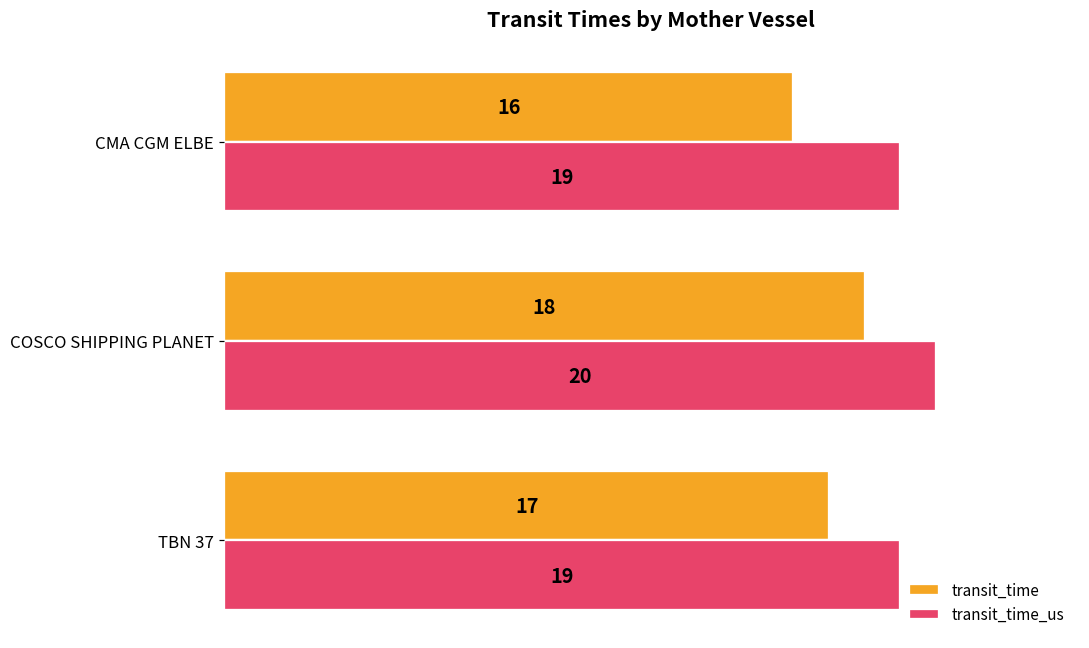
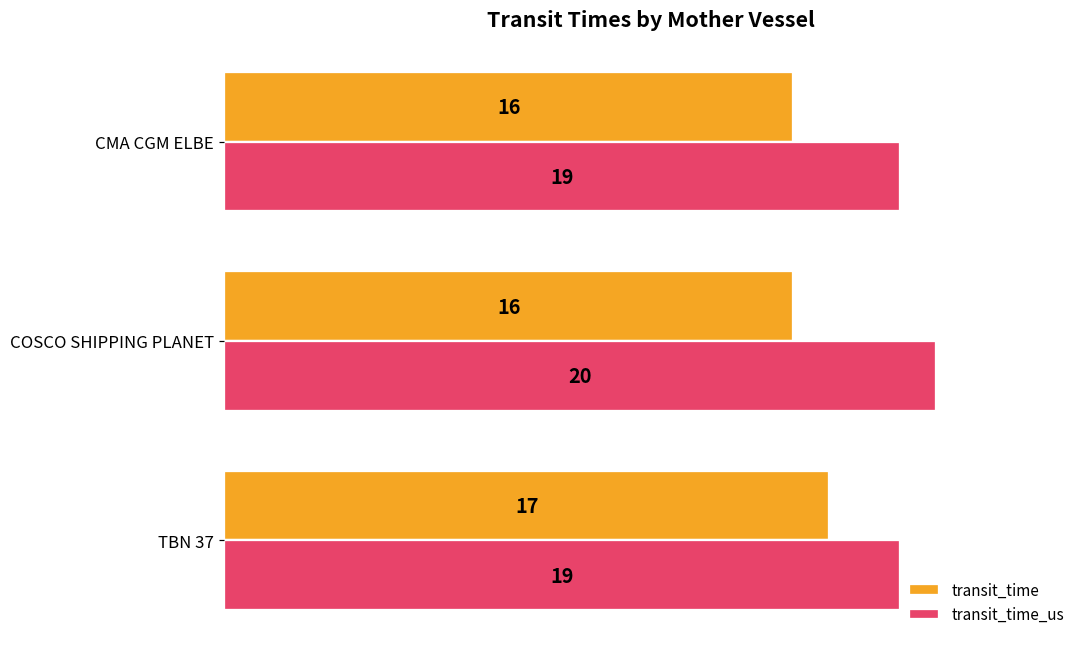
transit_time, COSCO SHIPPING PLANET: 18 -> 16
